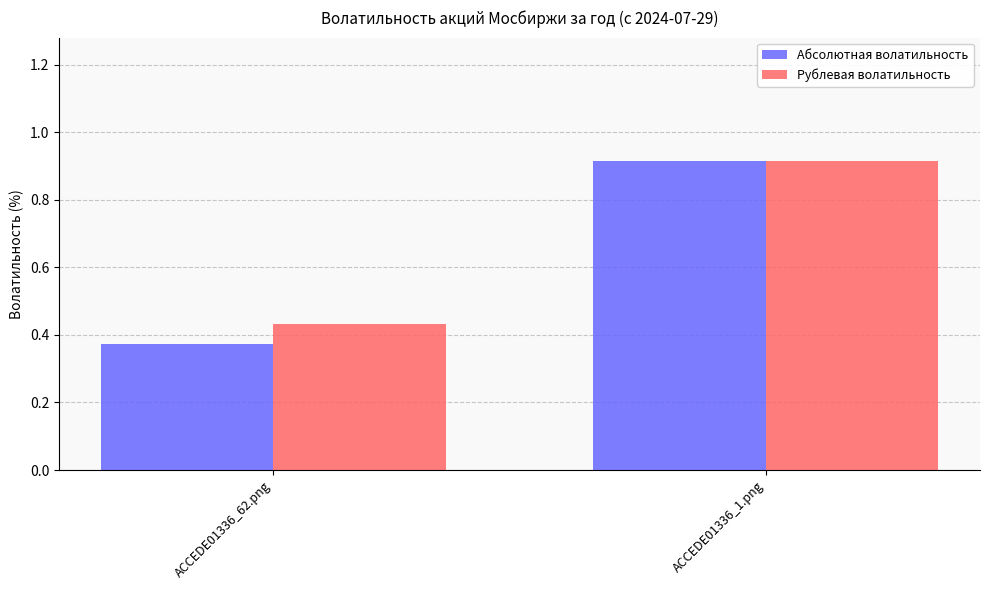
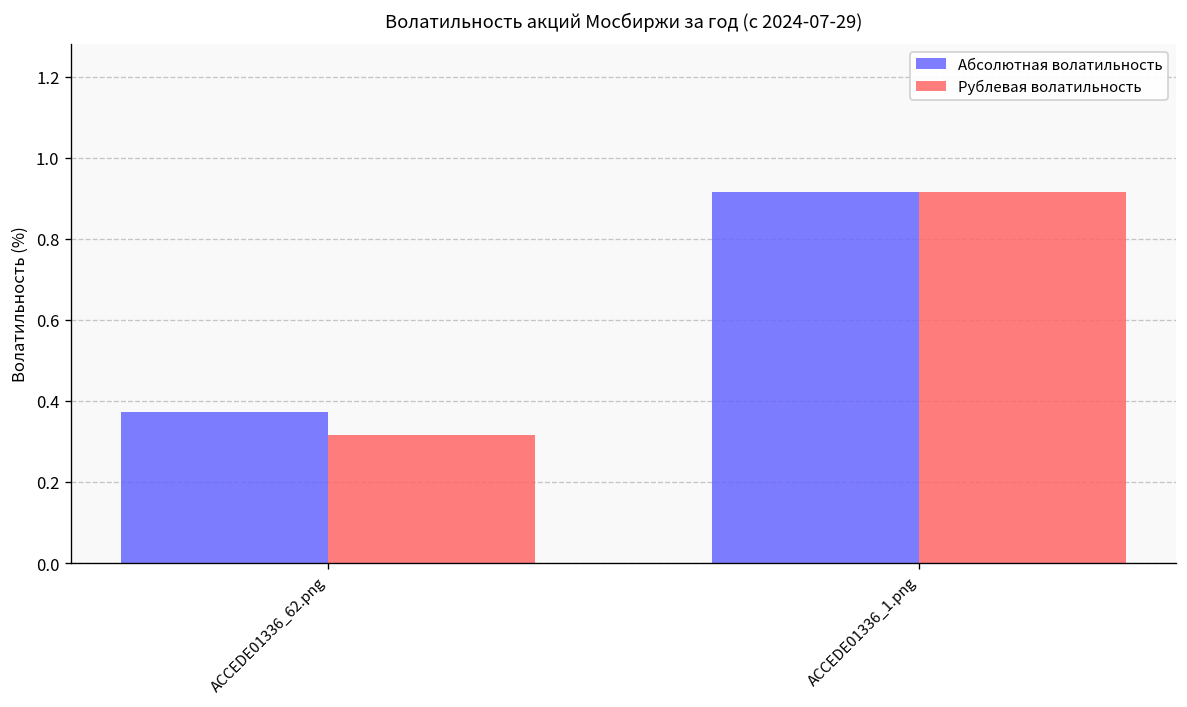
Рублевая волатильность, ACCEDE01336_62.png: 0.43 -> 0.31
